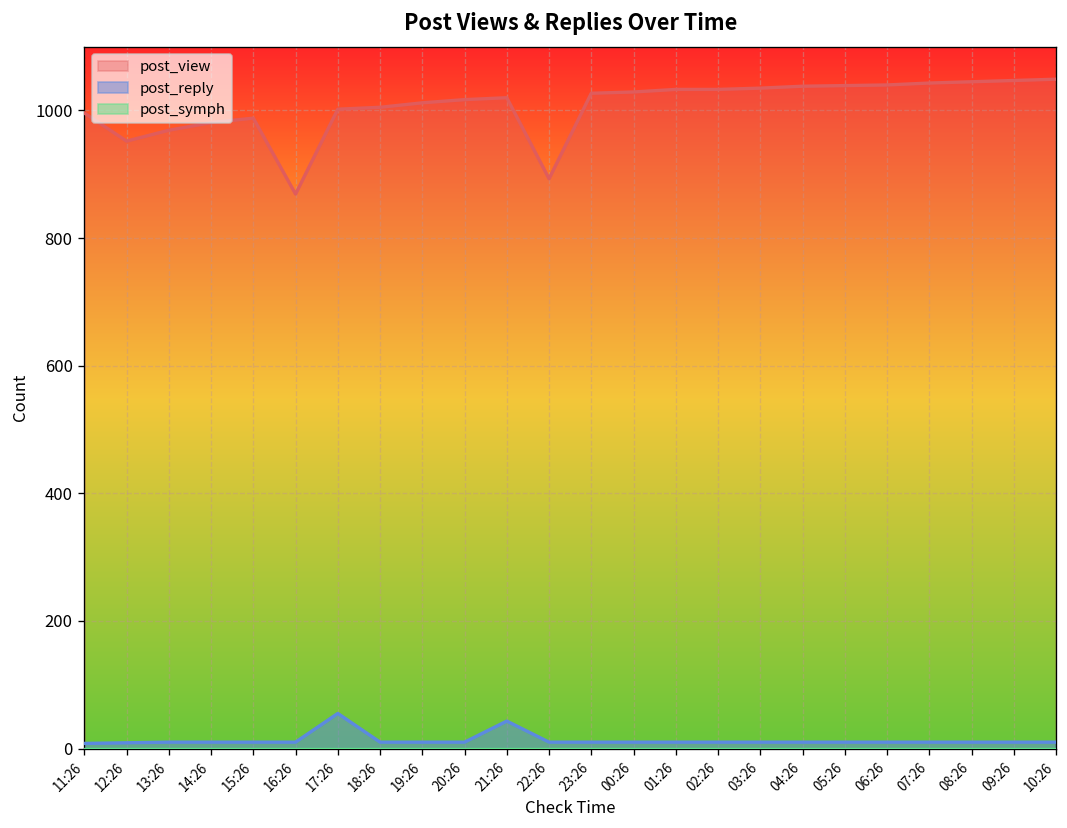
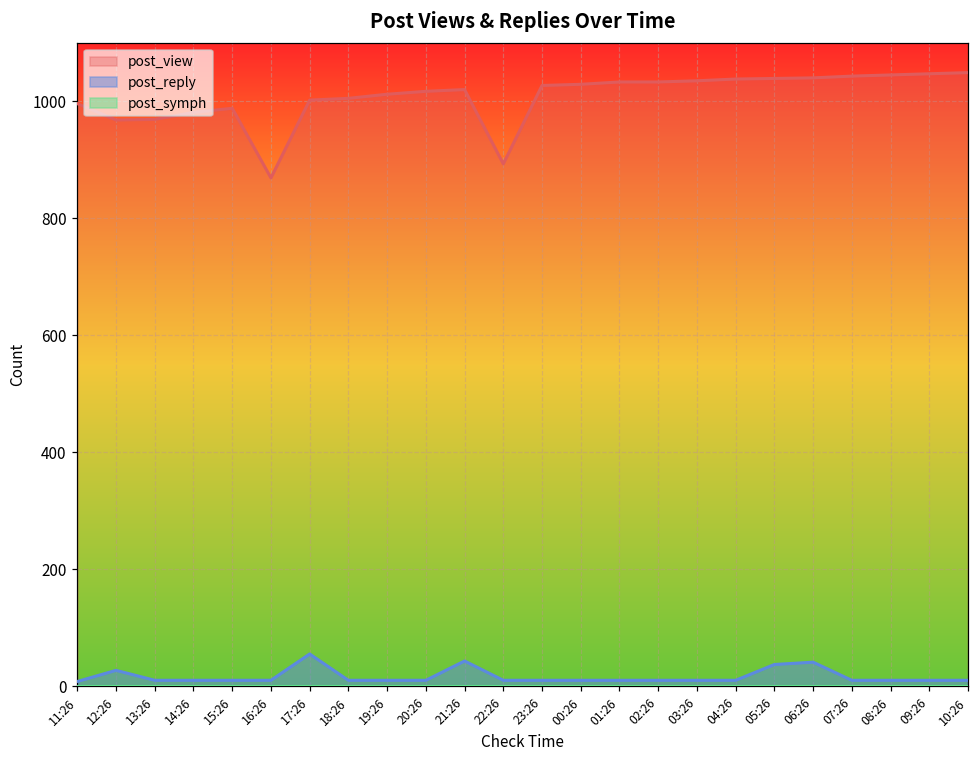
post_view, 12:26: 950 -> 970
post_reply, 12:26: 10 -> 30
post_reply, 05:26: 10 -> 40
post_reply, 06:26: 10 -> 40
